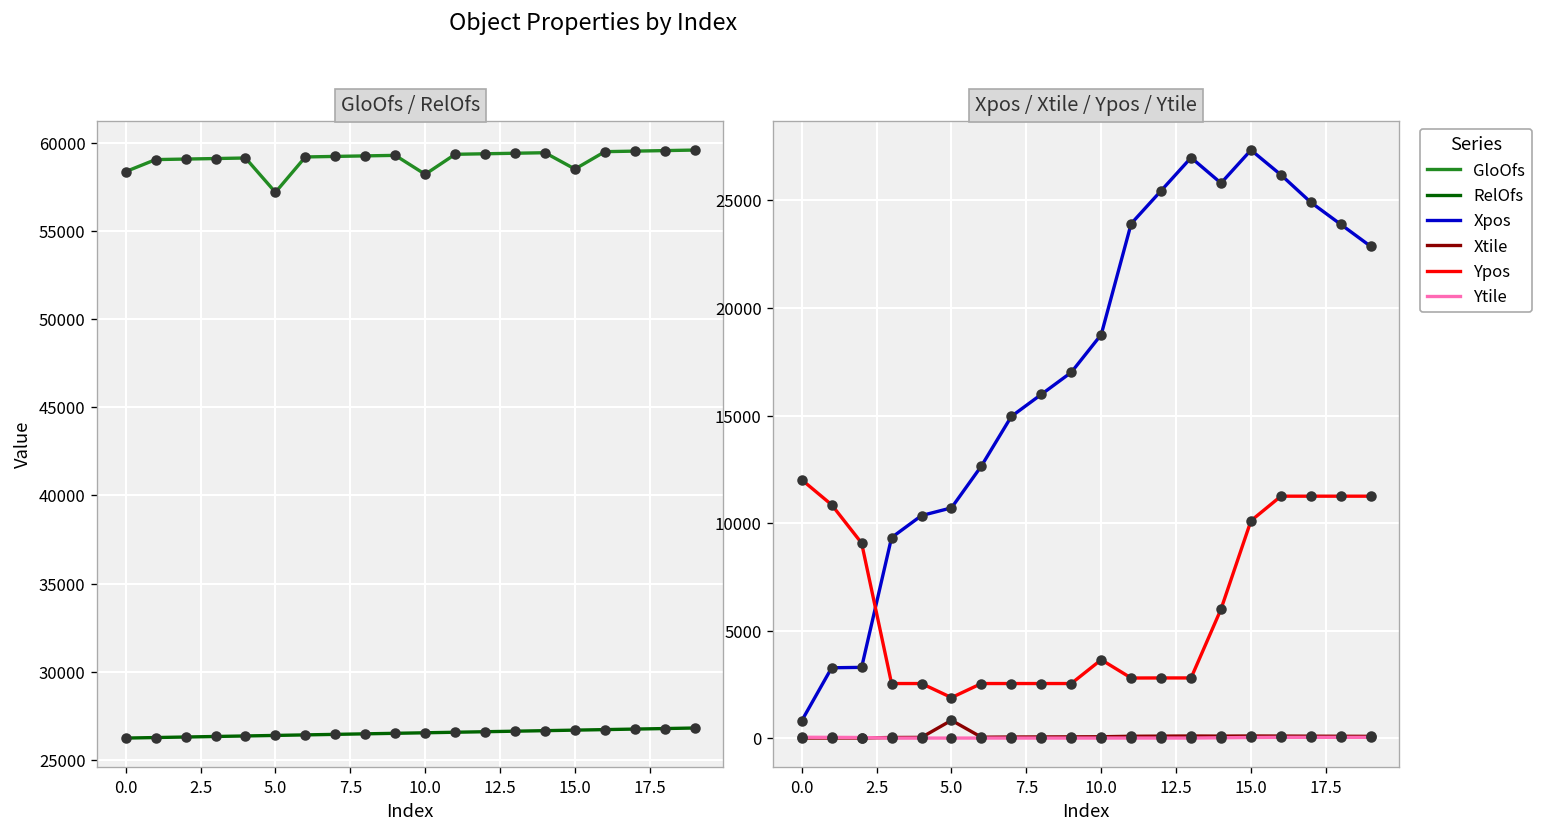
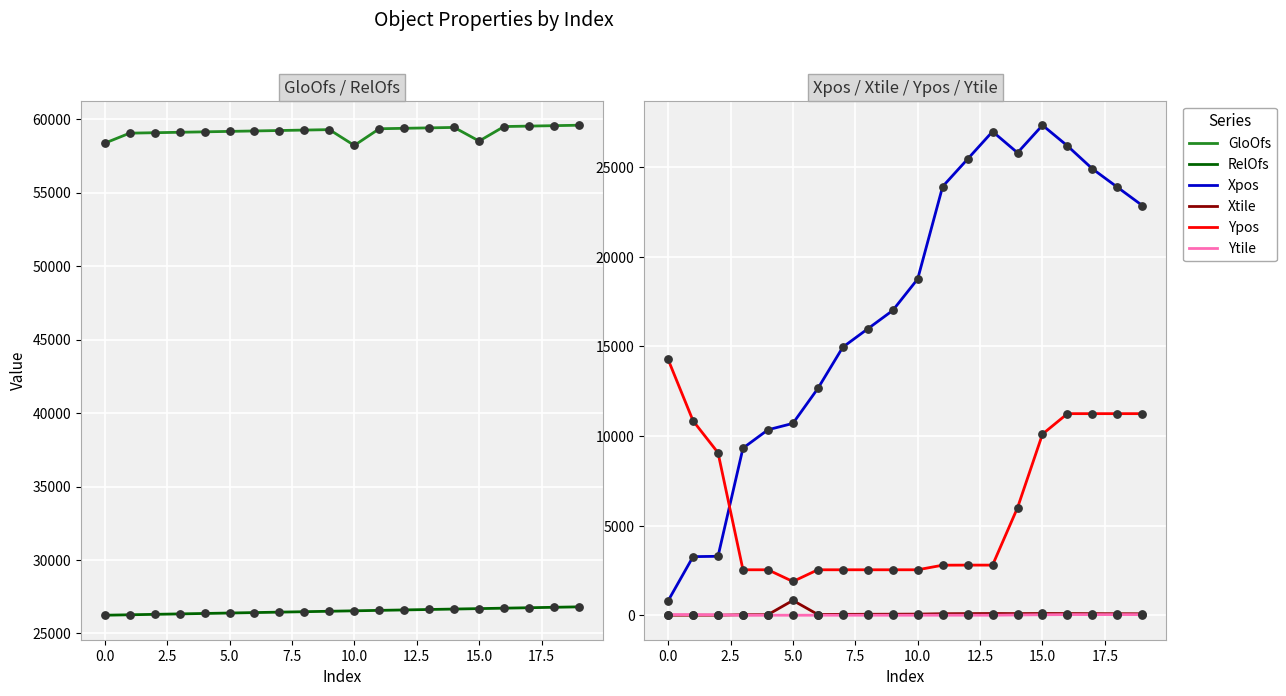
GloOfs / RelOfs, GloOfs, 5.0: 57200 -> 59200
Xpos / Xtile / Ypos / Ytile, Ypos, 0.0: 12000 -> 14300
Xpos / Xtile / Ypos / Ytile, Ypos, 10.0: 3700 -> 2500
